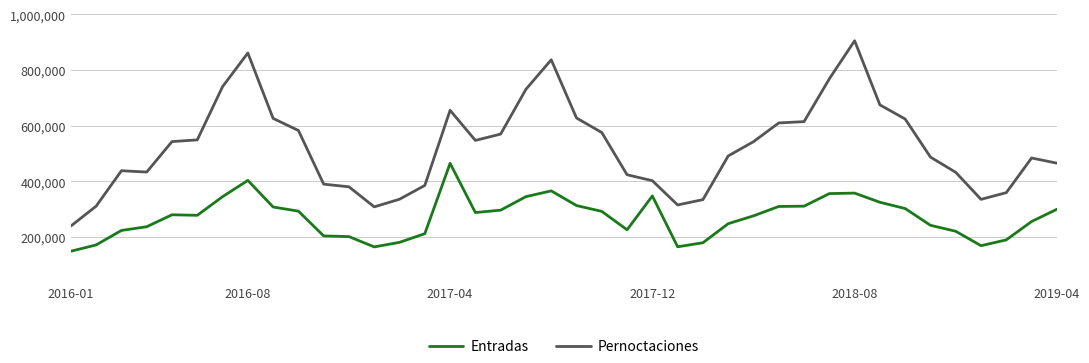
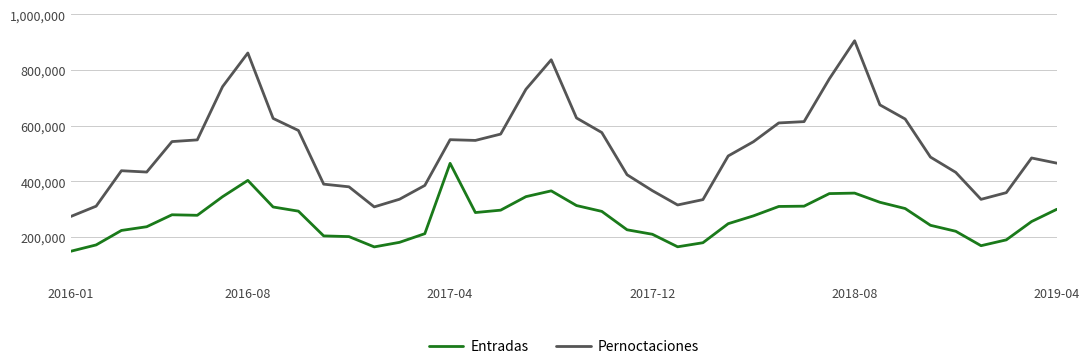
Pernoctaciones, 2016-01: 240,000 -> 270,000
Pernoctaciones, 2017-04: 660,000 -> 550,000
Entradas, 2017-12: 350,000 -> 210,000
Pernoctaciones, 2017-12: 400,000 -> 370,000
